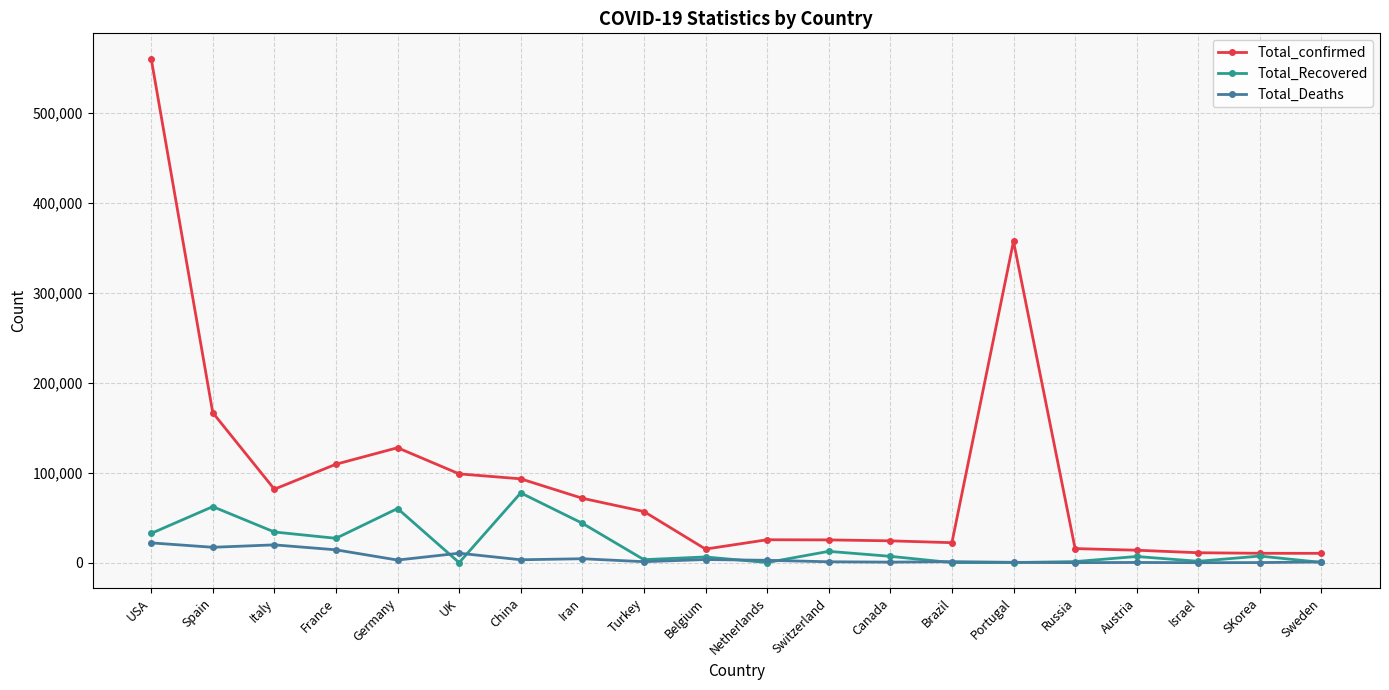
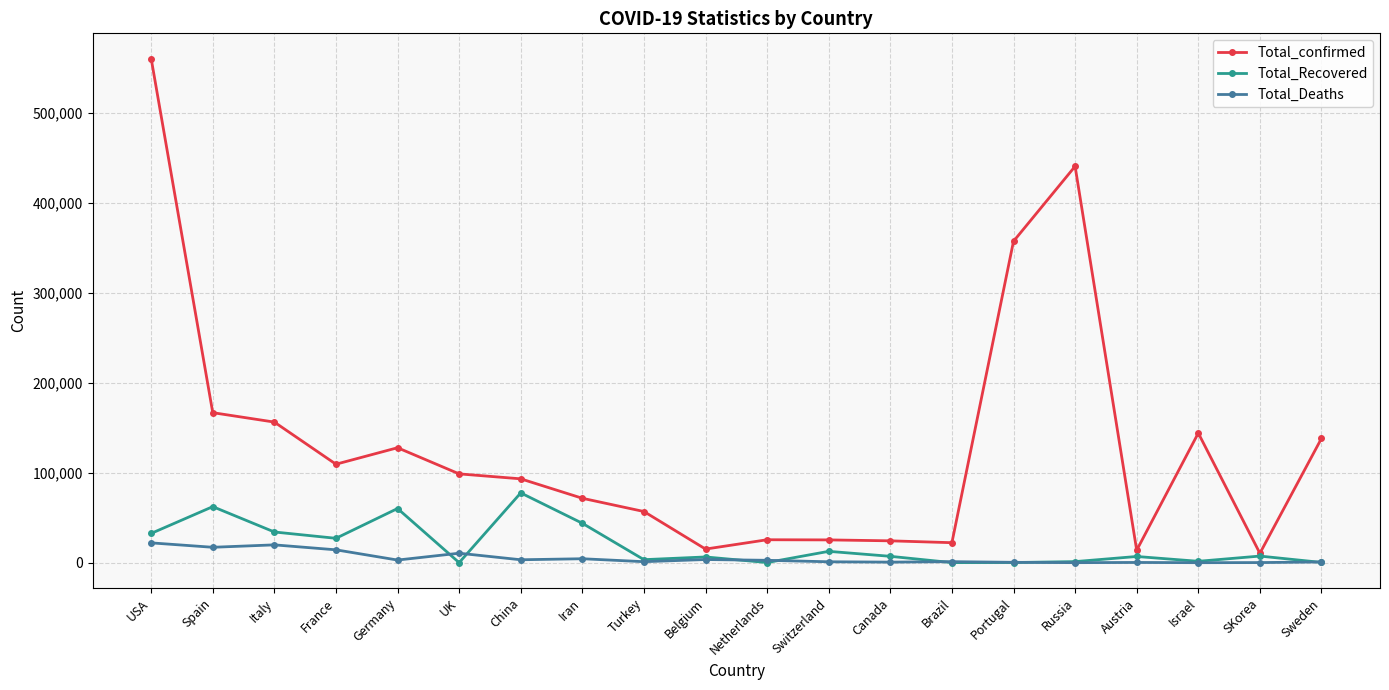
Total_confirmed, Italy: 80,000 -> 160,000
Total_confirmed, Russia: 20,000 -> 440,000
Total_confirmed, Israel: 10,000 -> 140,000
Total_confirmed, Sweden: 10,000 -> 140,000
